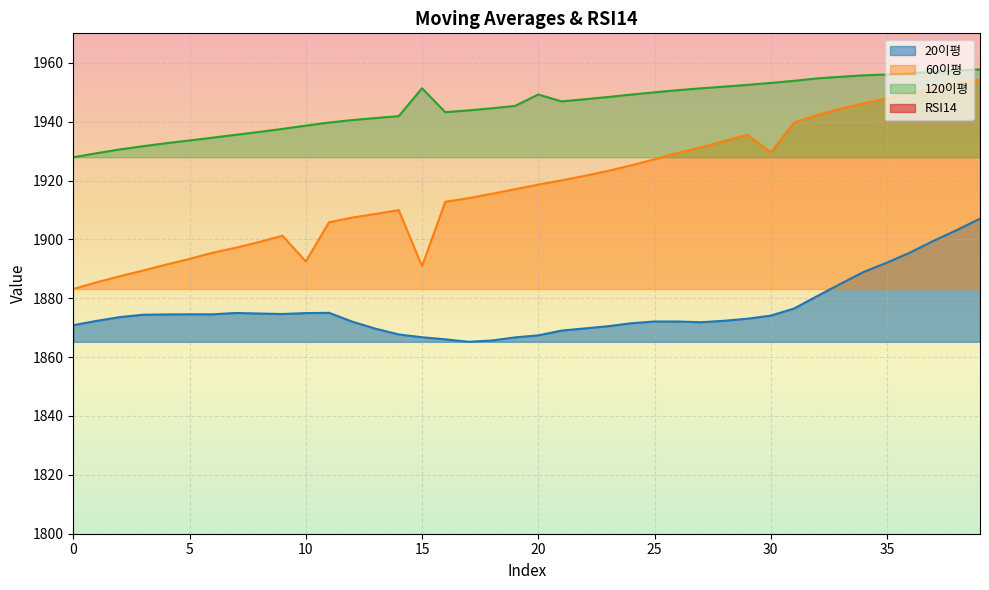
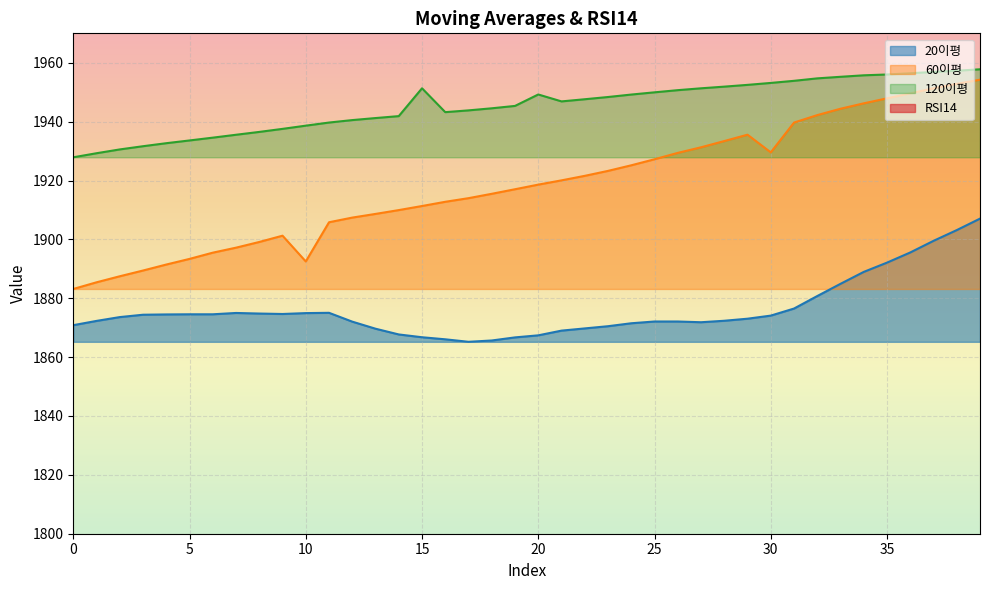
60이평, 15: 1891 -> 1911
